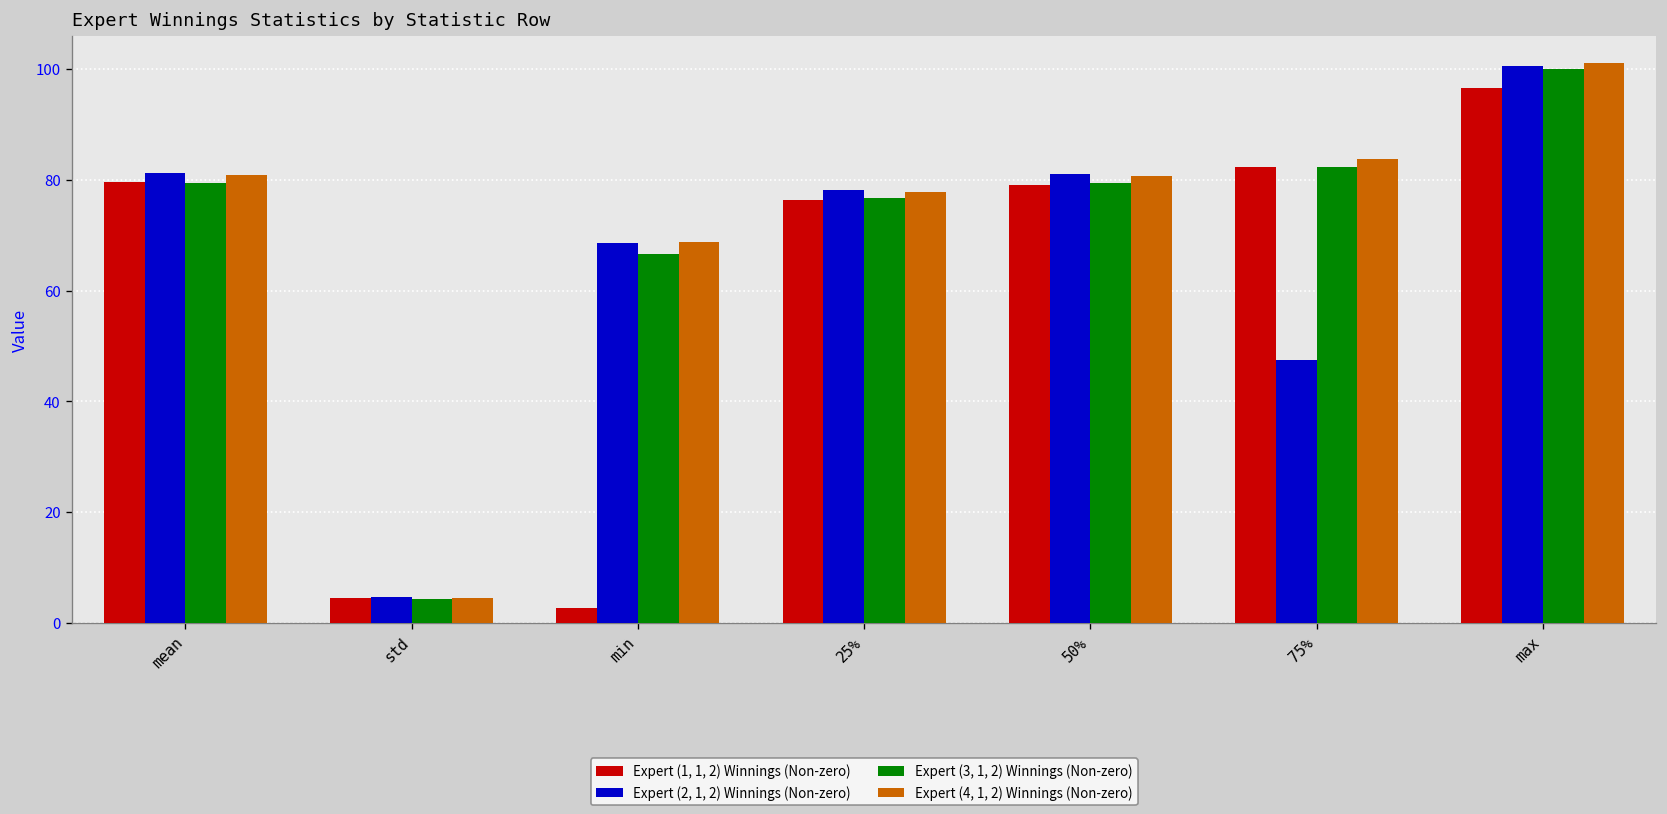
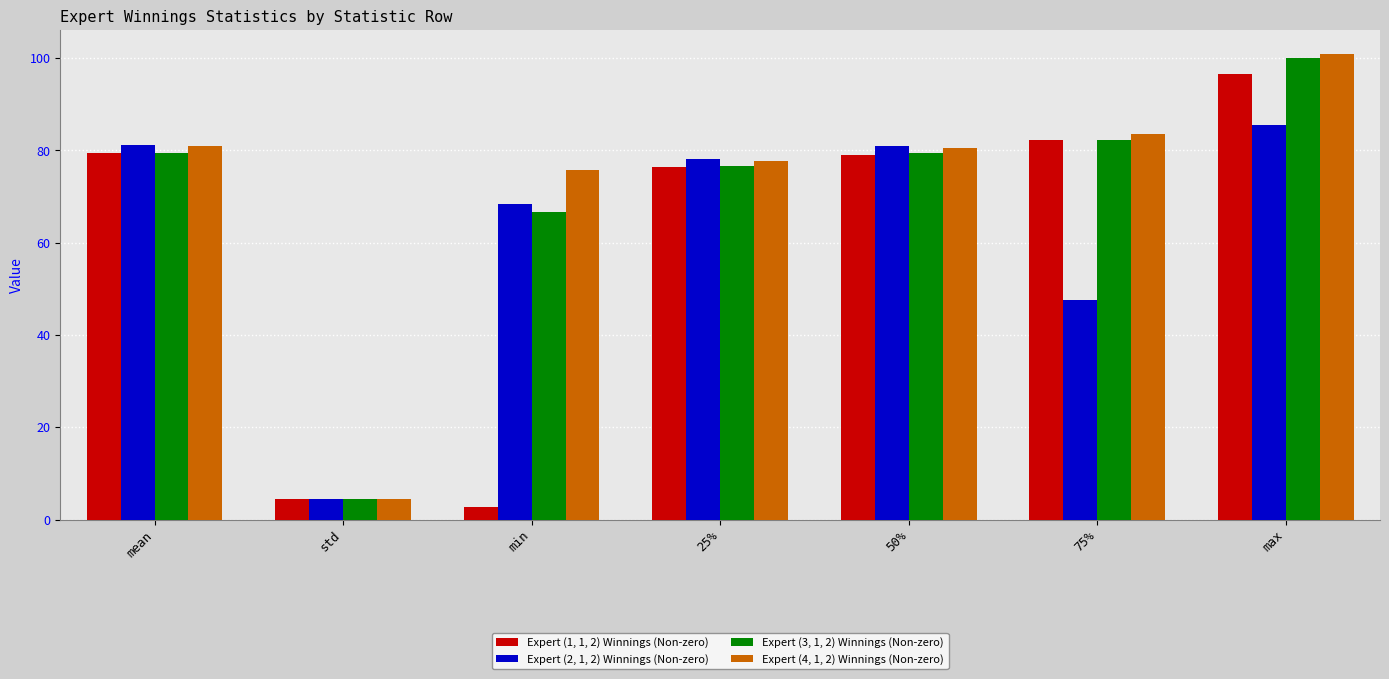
Expert (4, 1, 2) Winnings (Non-zero), min: 69 -> 76
Expert (2, 1, 2) Winnings (Non-zero), max: 101 -> 86
